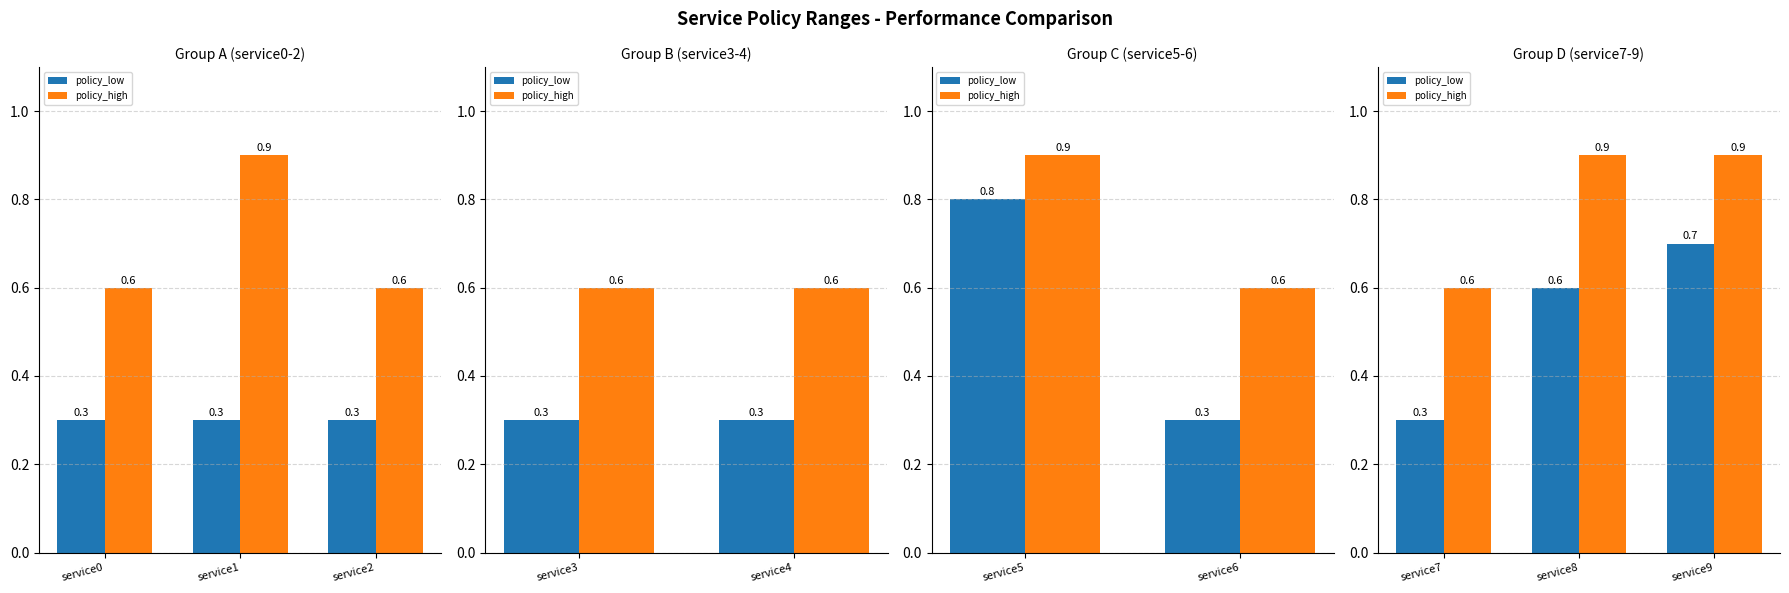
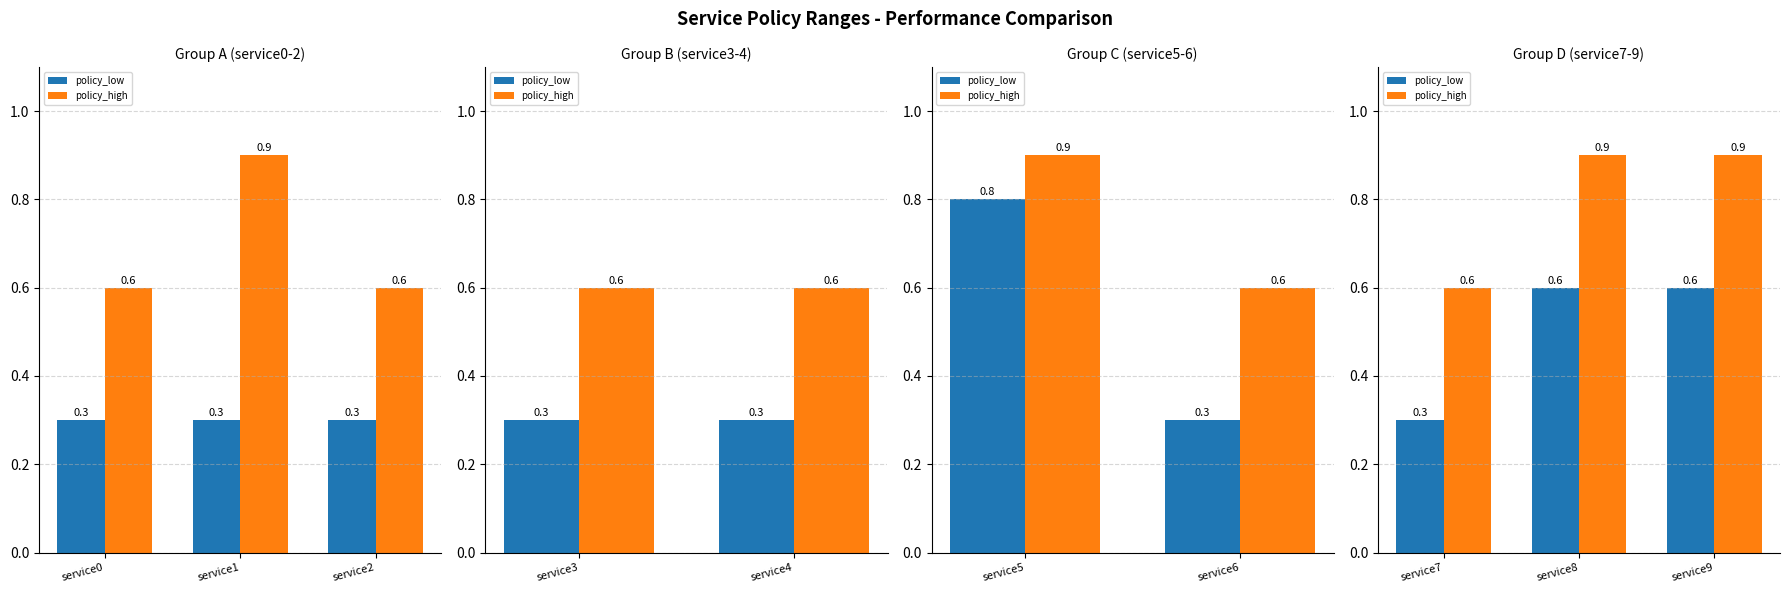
Group D (service7-9), policy_low, service9: 0.7 -> 0.6
